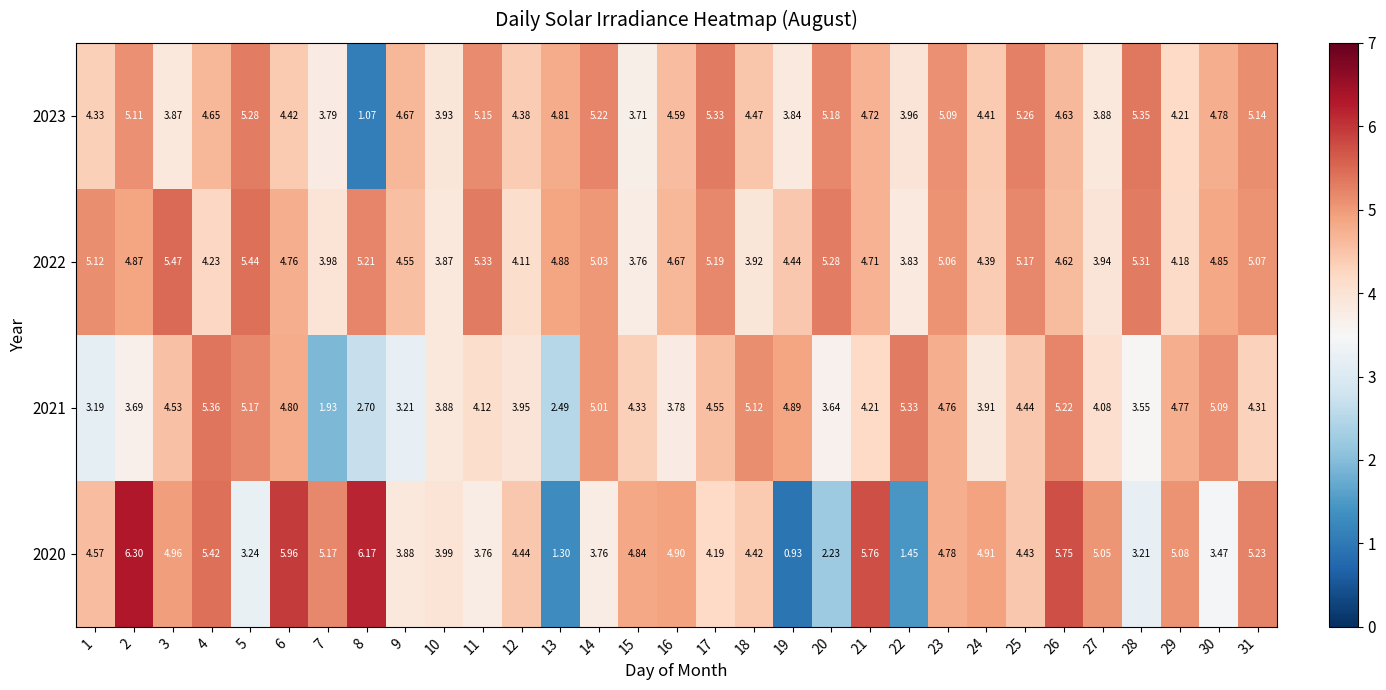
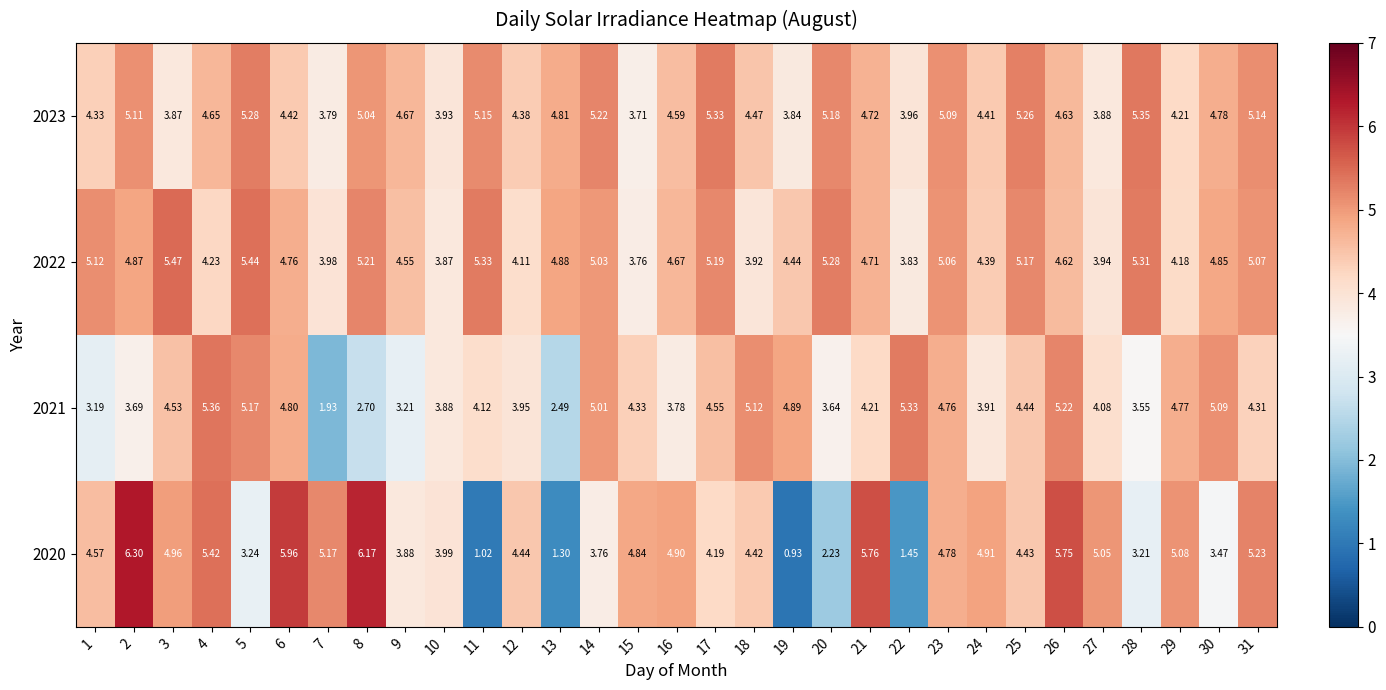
2023, 8: 1.07 -> 5.04
2020, 11: 3.76 -> 1.02
